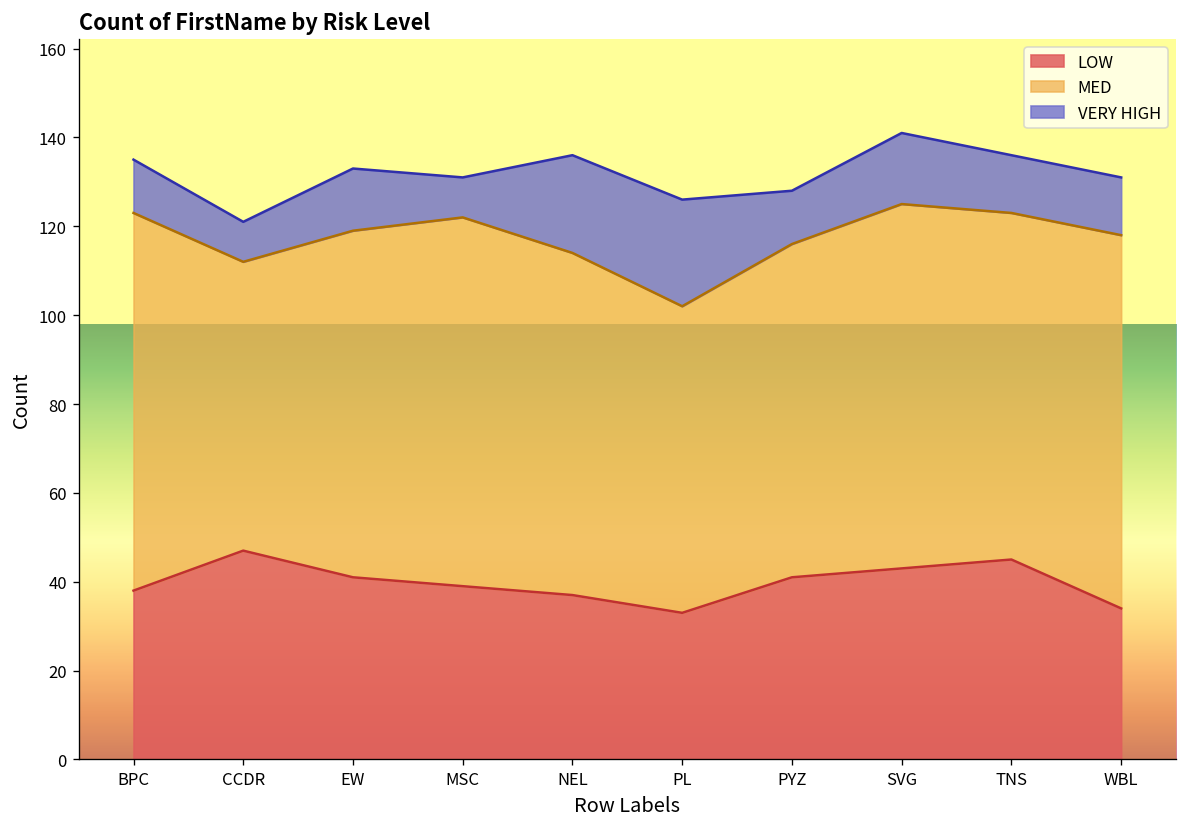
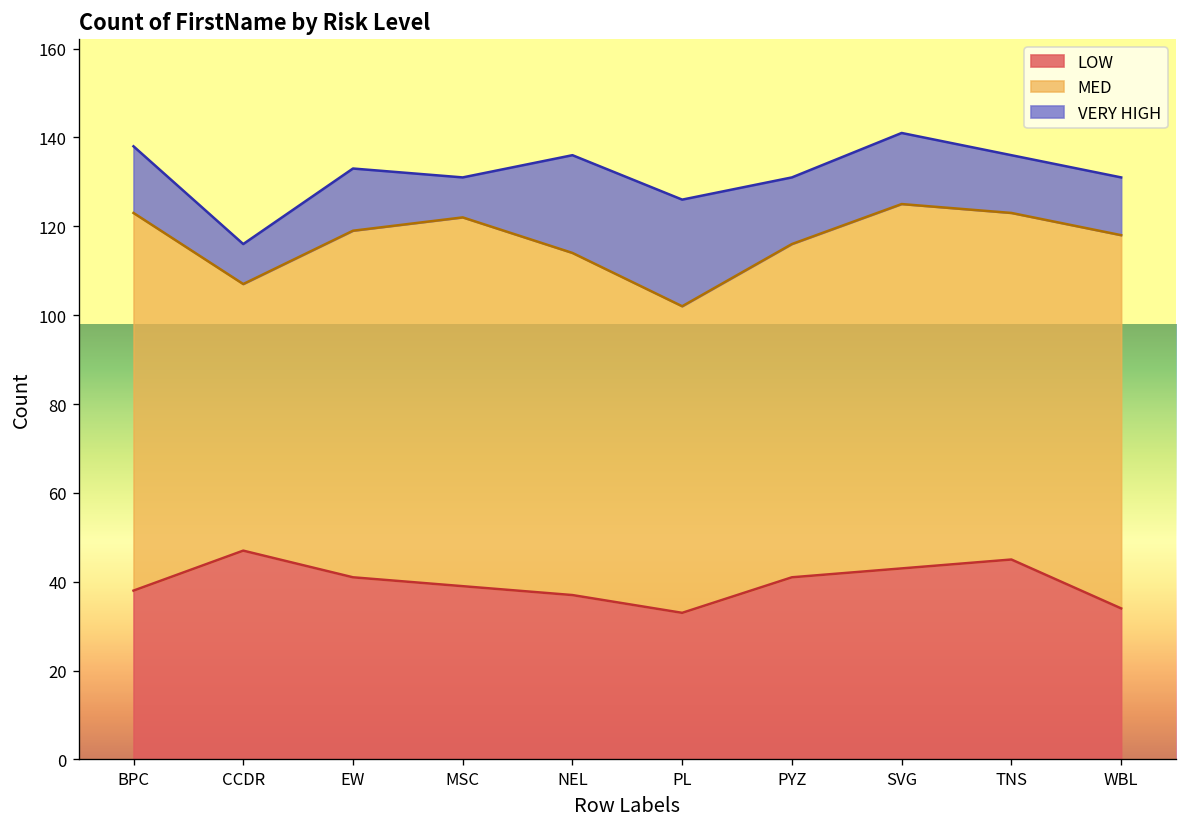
VERY HIGH, BPC: 12 -> 15
MED, CCDR: 65 -> 60
VERY HIGH, PYZ: 12 -> 15
